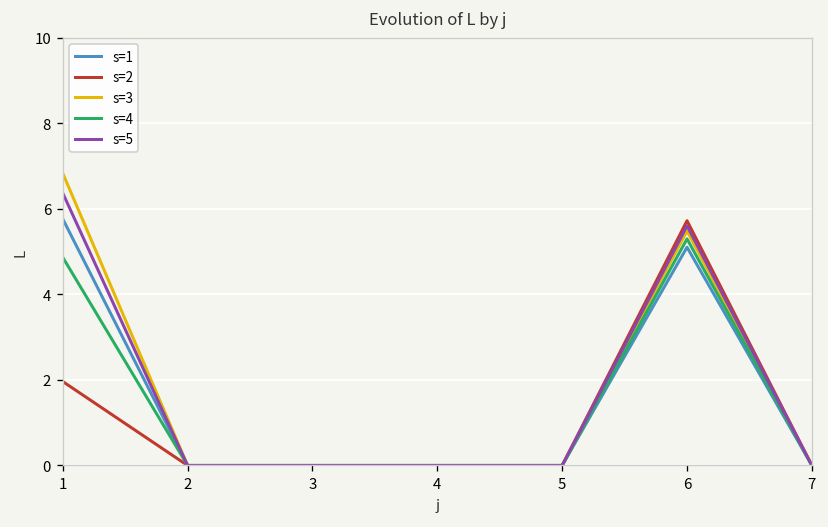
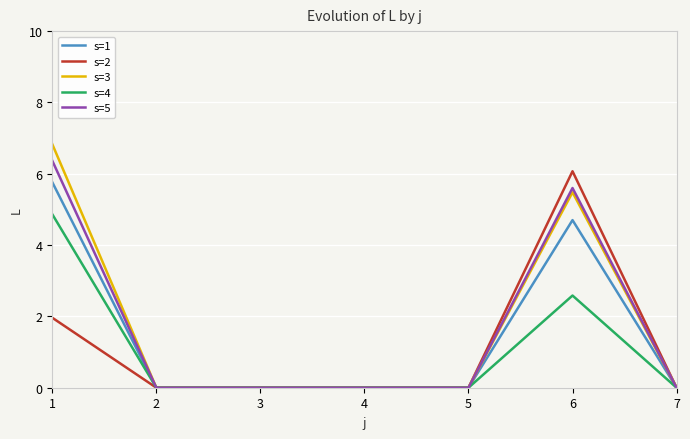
s=1, 6: 5.1 -> 4.7
s=2, 6: 5.7 -> 6.1
s=4, 6: 5.3 -> 2.6
